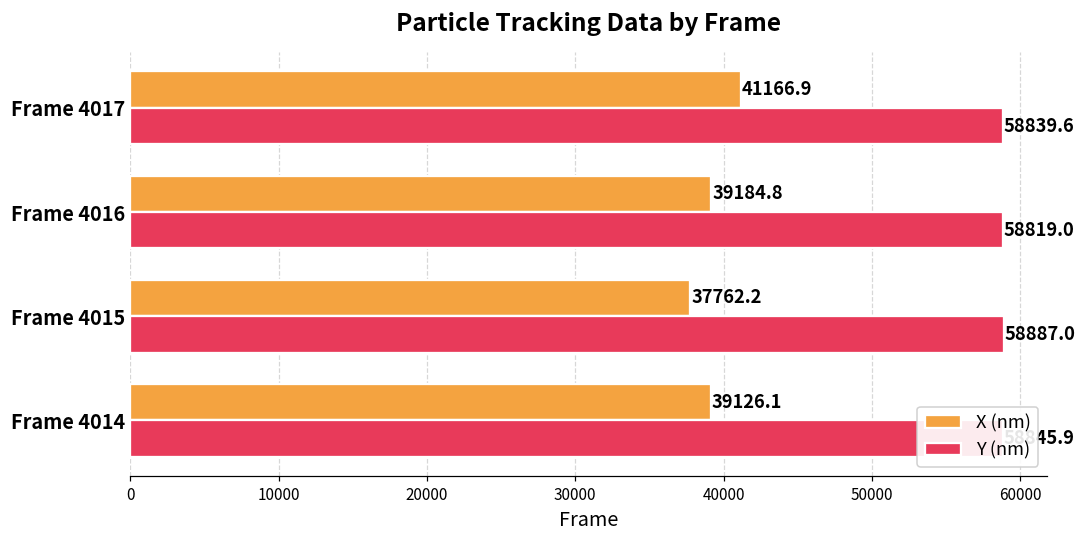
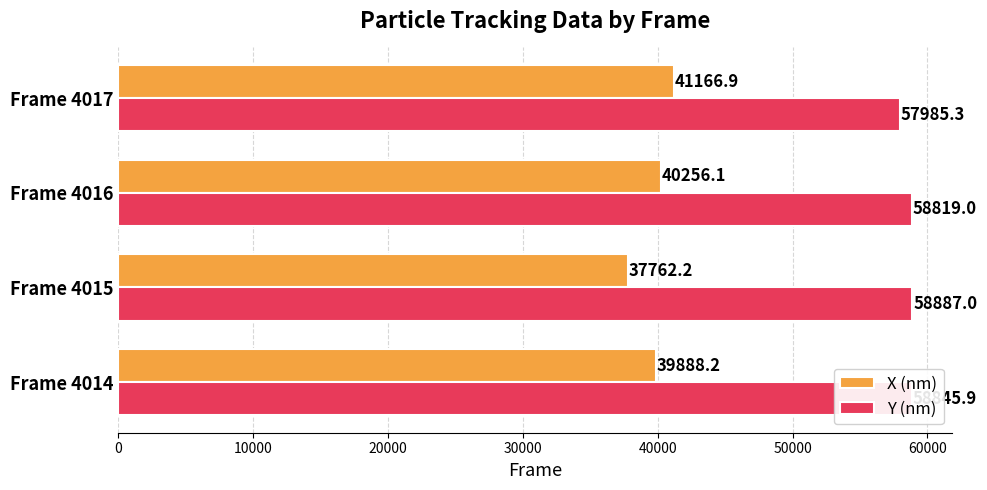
Y (nm), Frame 4017: 58839.6 -> 57985.3
X (nm), Frame 4016: 39184.8 -> 40256.1
X (nm), Frame 4014: 39126.1 -> 39888.2
